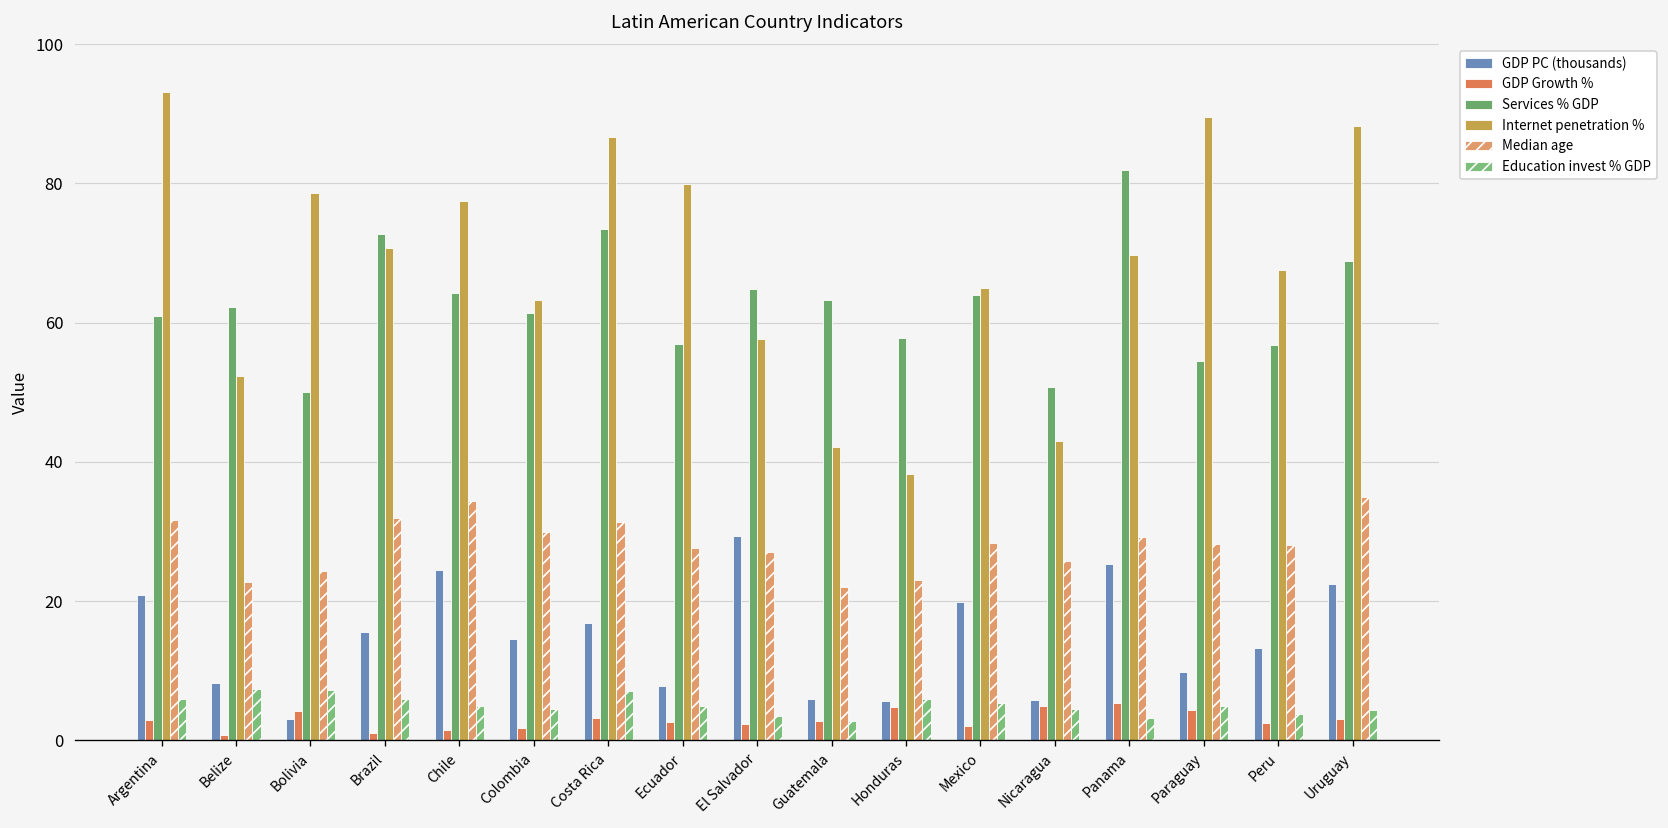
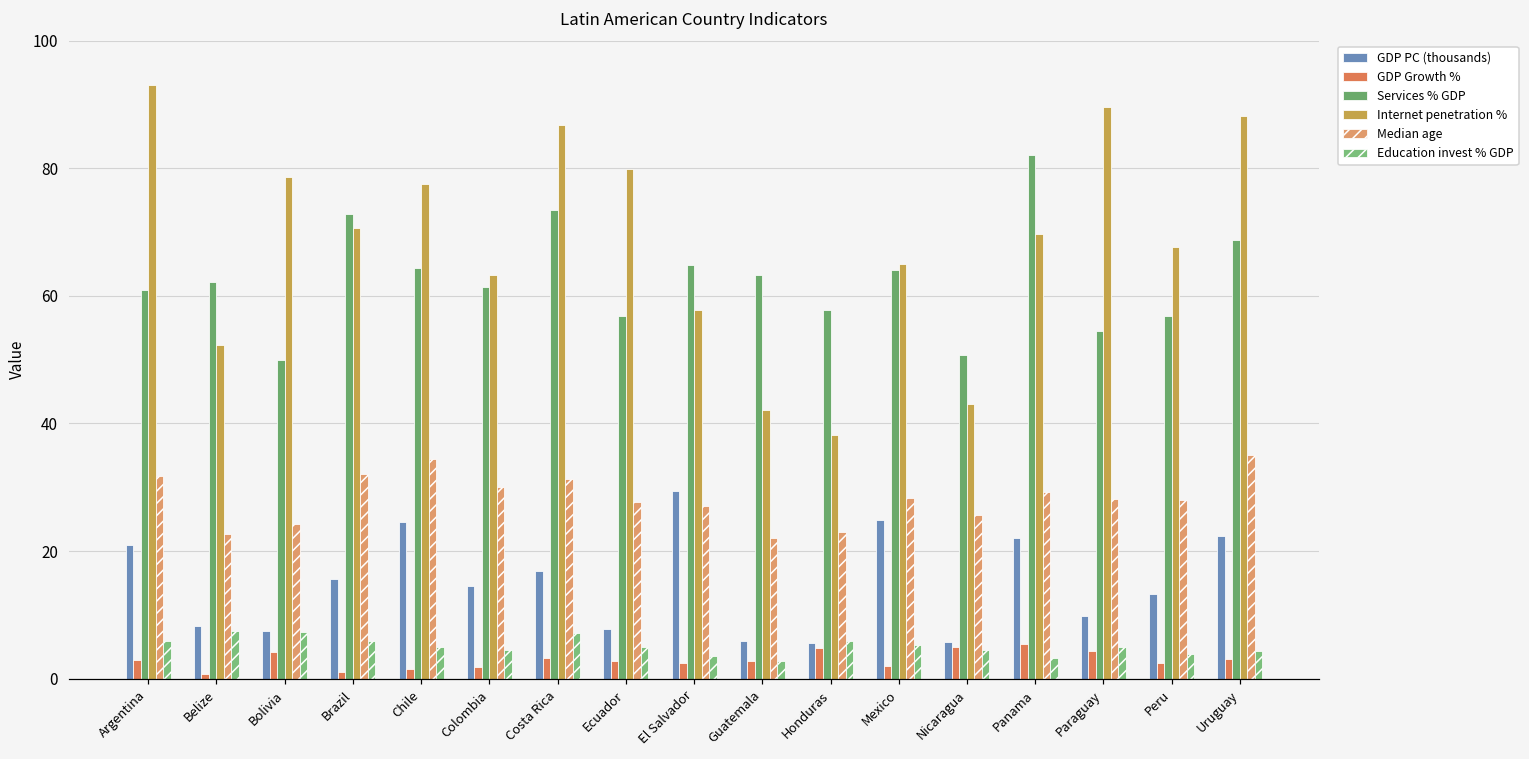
GDP PC (thousands), Bolivia: 3 -> 8
GDP PC (thousands), Mexico: 20 -> 25
GDP PC (thousands), Panama: 25 -> 22
